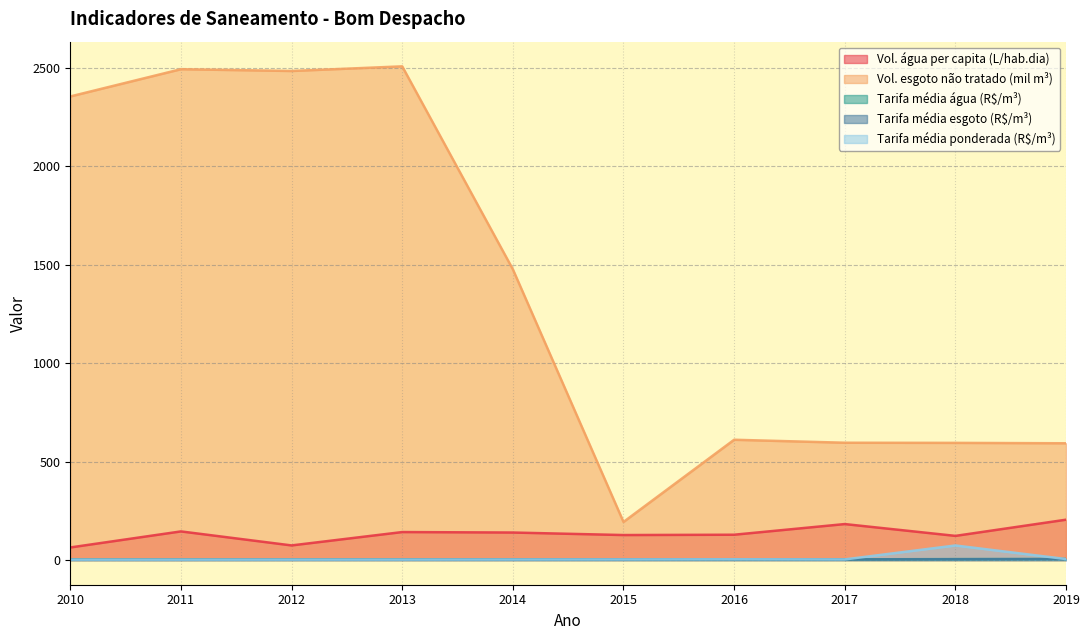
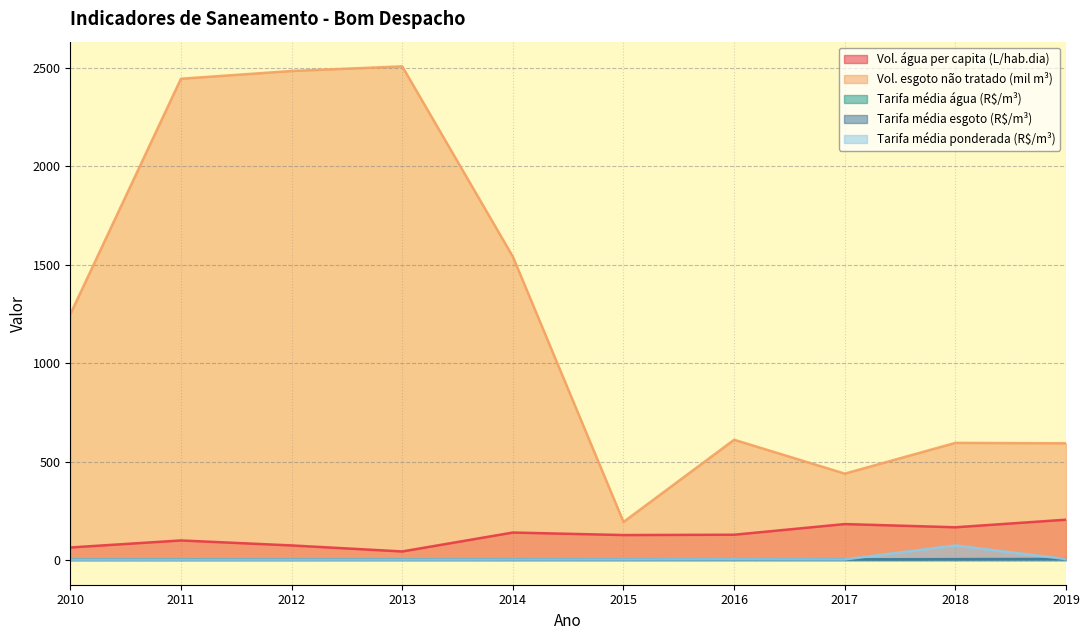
Vol. esgoto não tratado (mil m³), 2010: 2360 -> 1250
Vol. água per capita (L/hab.dia), 2011: 150 -> 100
Vol. esgoto não tratado (mil m³), 2011: 2490 -> 2450
Vol. água per capita (L/hab.dia), 2013: 140 -> 40
Vol. esgoto não tratado (mil m³), 2014: 1480 -> 1540
Vol. esgoto não tratado (mil m³), 2017: 600 -> 440
Vol. água per capita (L/hab.dia), 2018: 120 -> 170
